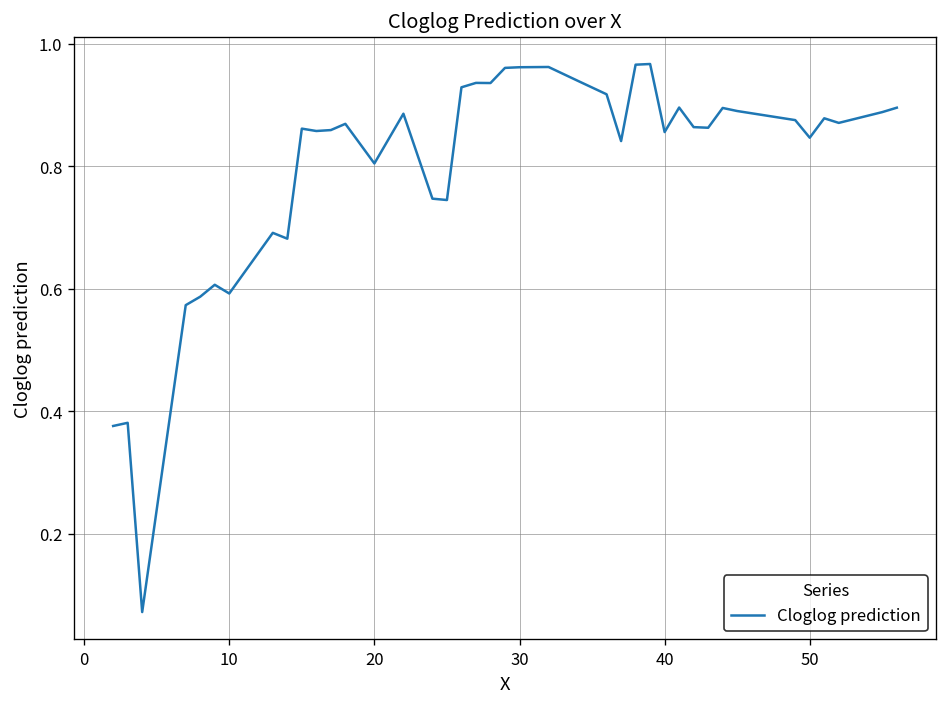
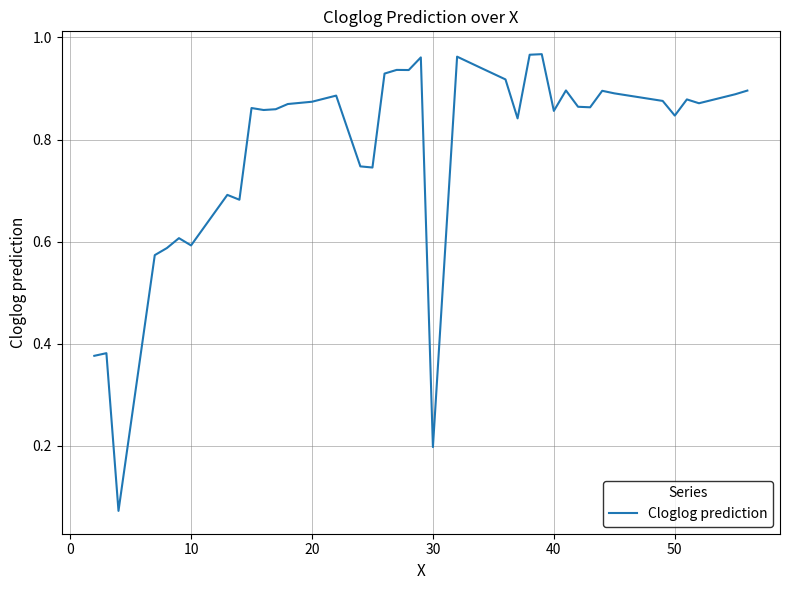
20: 0.80 -> 0.87
30: 0.96 -> 0.20
